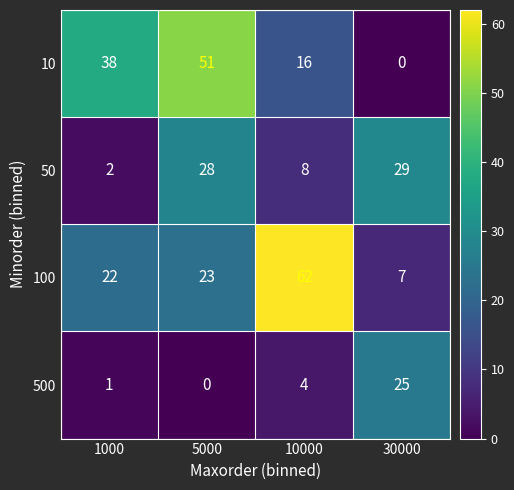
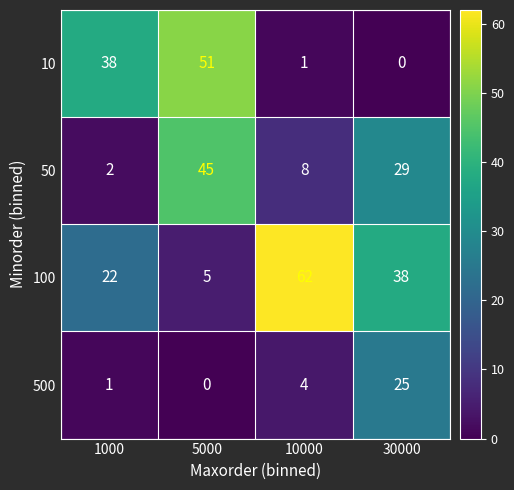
10, 10000: 16 -> 1
50, 5000: 28 -> 45
100, 5000: 23 -> 5
100, 30000: 7 -> 38
